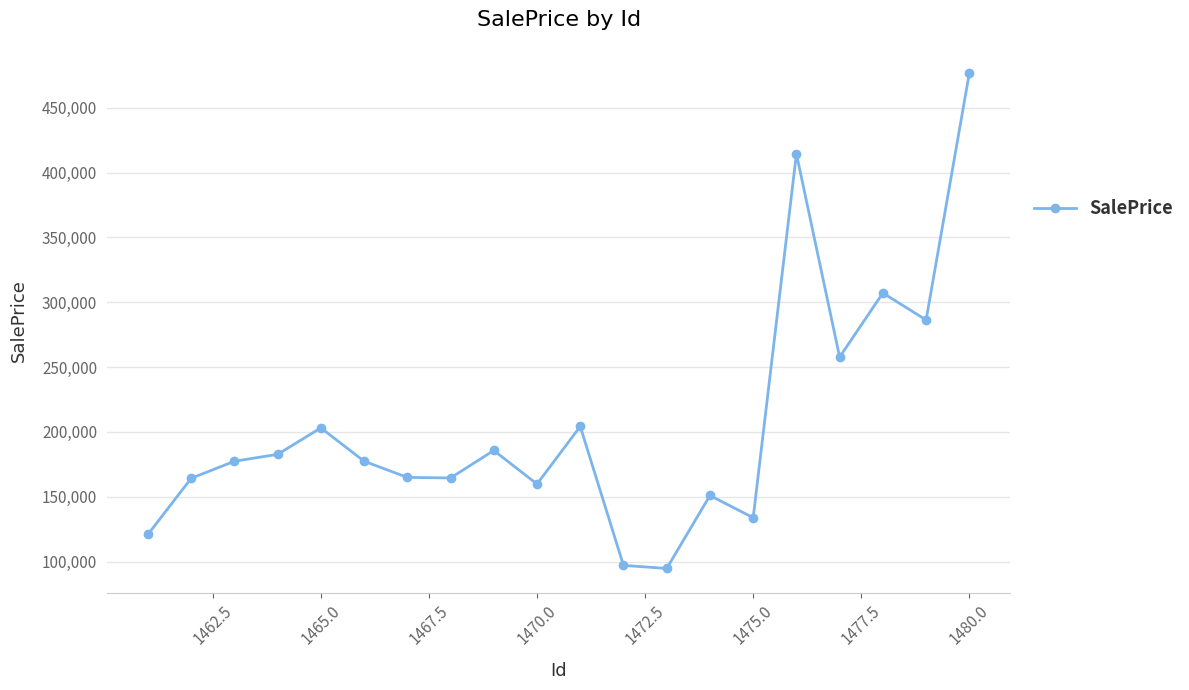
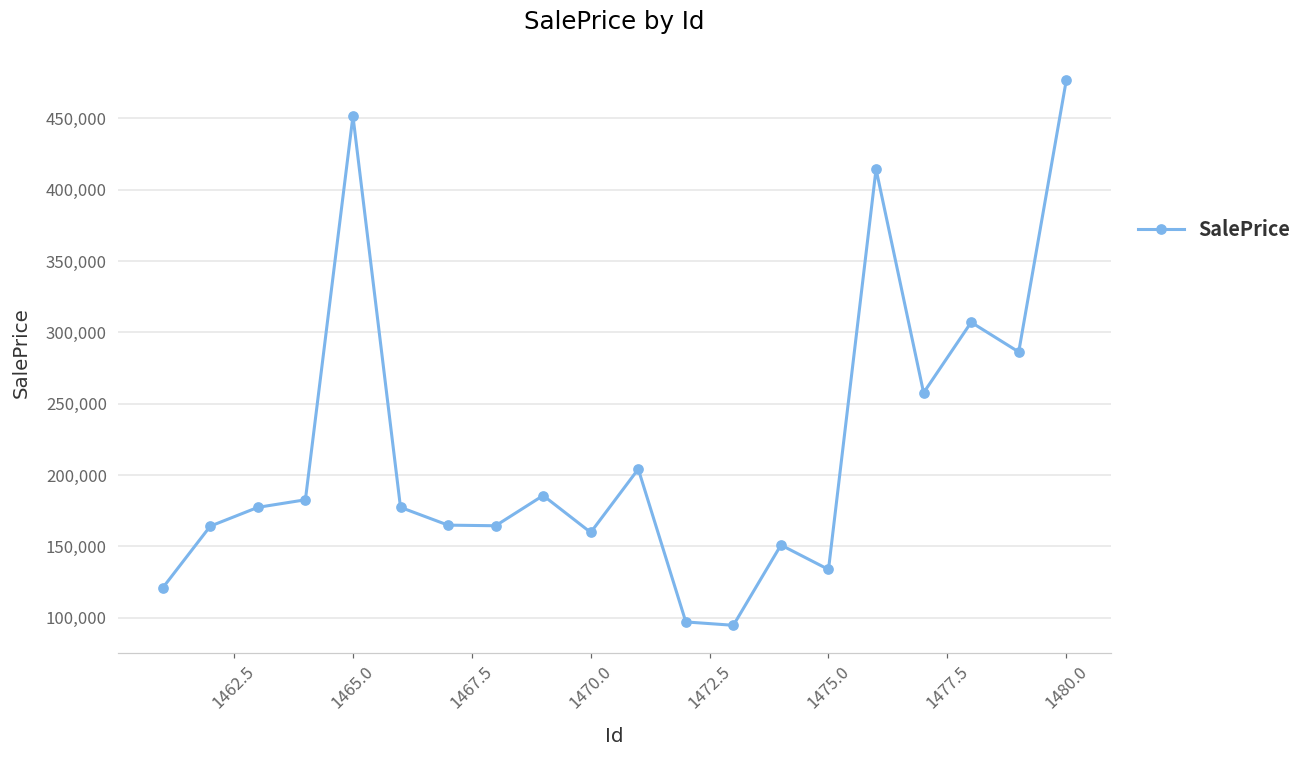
1465.0: 203,000 -> 452,000
